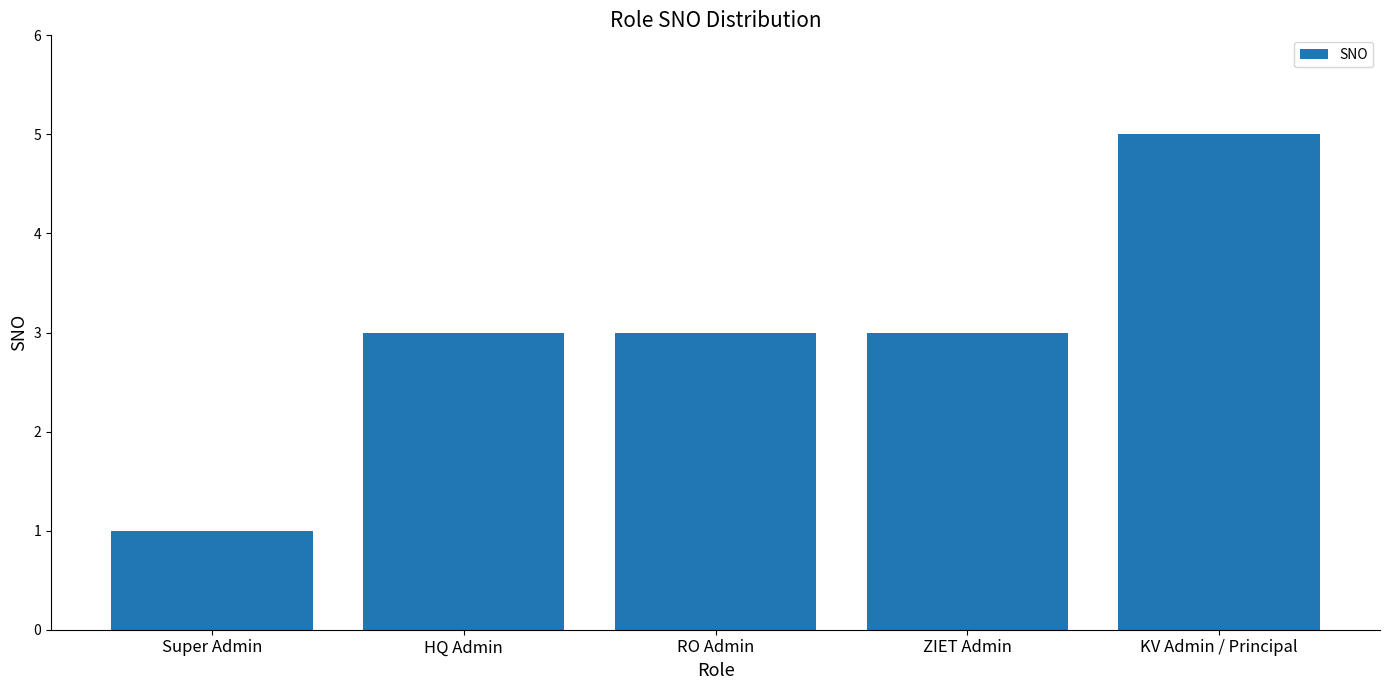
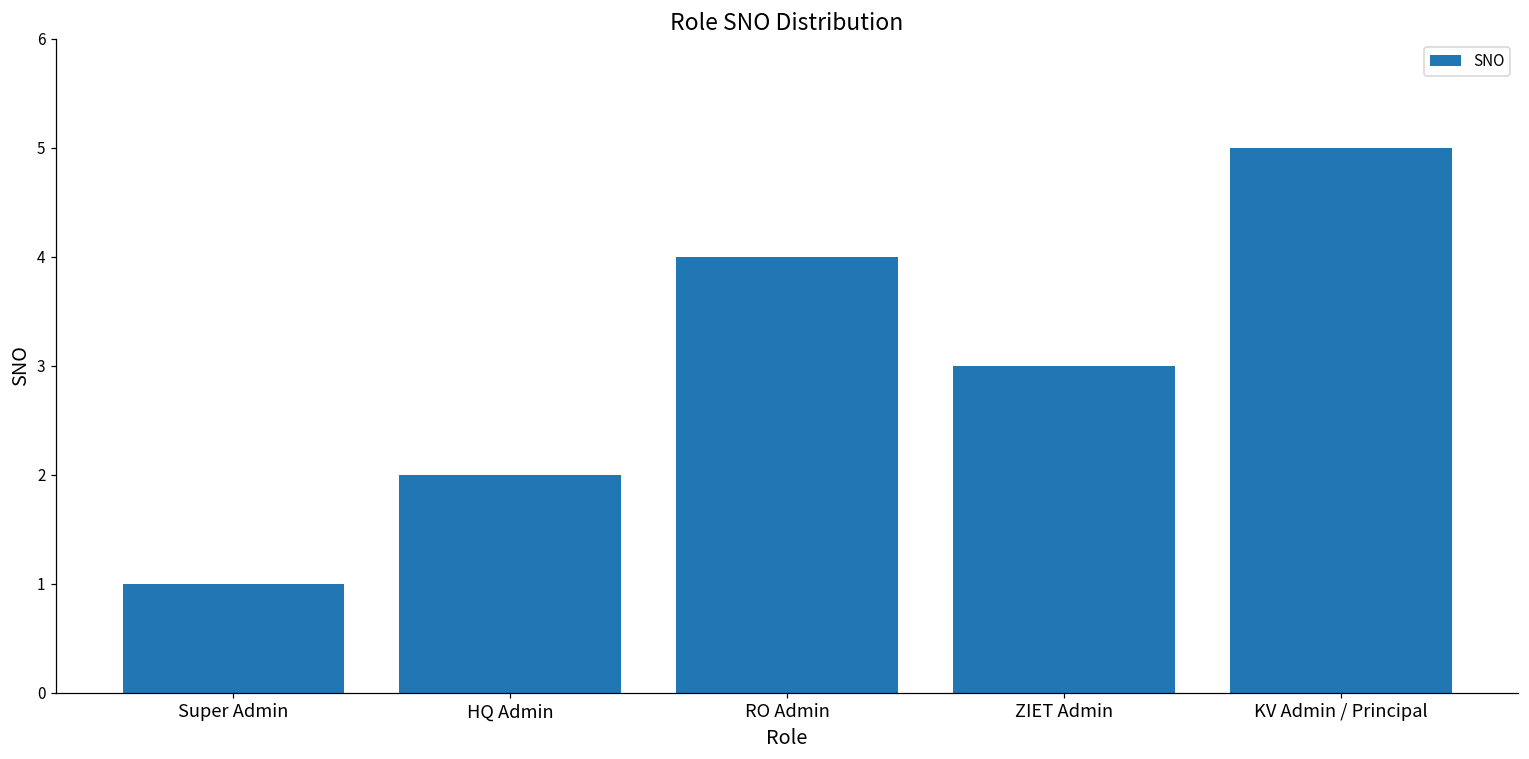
HQ Admin: 3 -> 2
RO Admin: 3 -> 4
